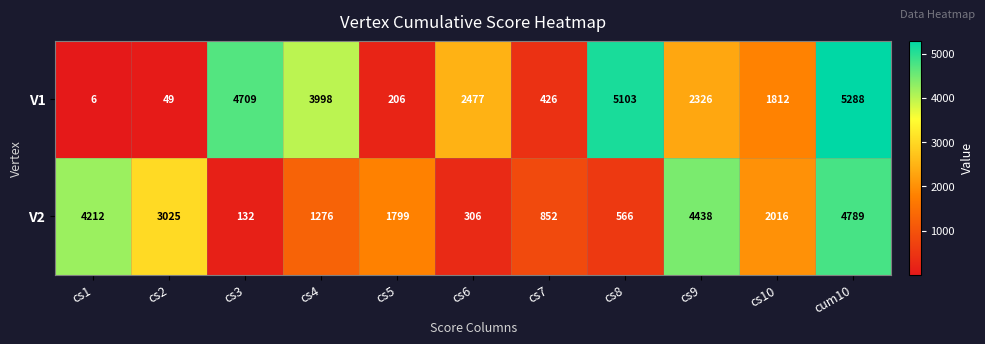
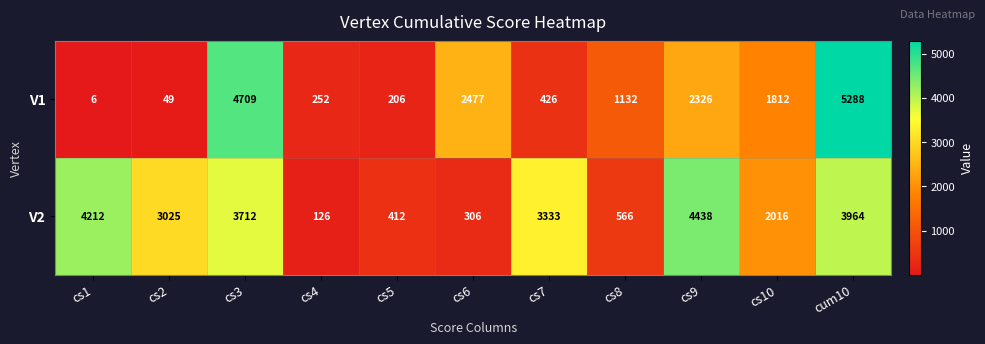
V1, cs4: 3998 -> 252
V1, cs8: 5103 -> 1132
V2, cs3: 132 -> 3712
V2, cs4: 1276 -> 126
V2, cs5: 1799 -> 412
V2, cs7: 852 -> 3333
V2, cum10: 4789 -> 3964
